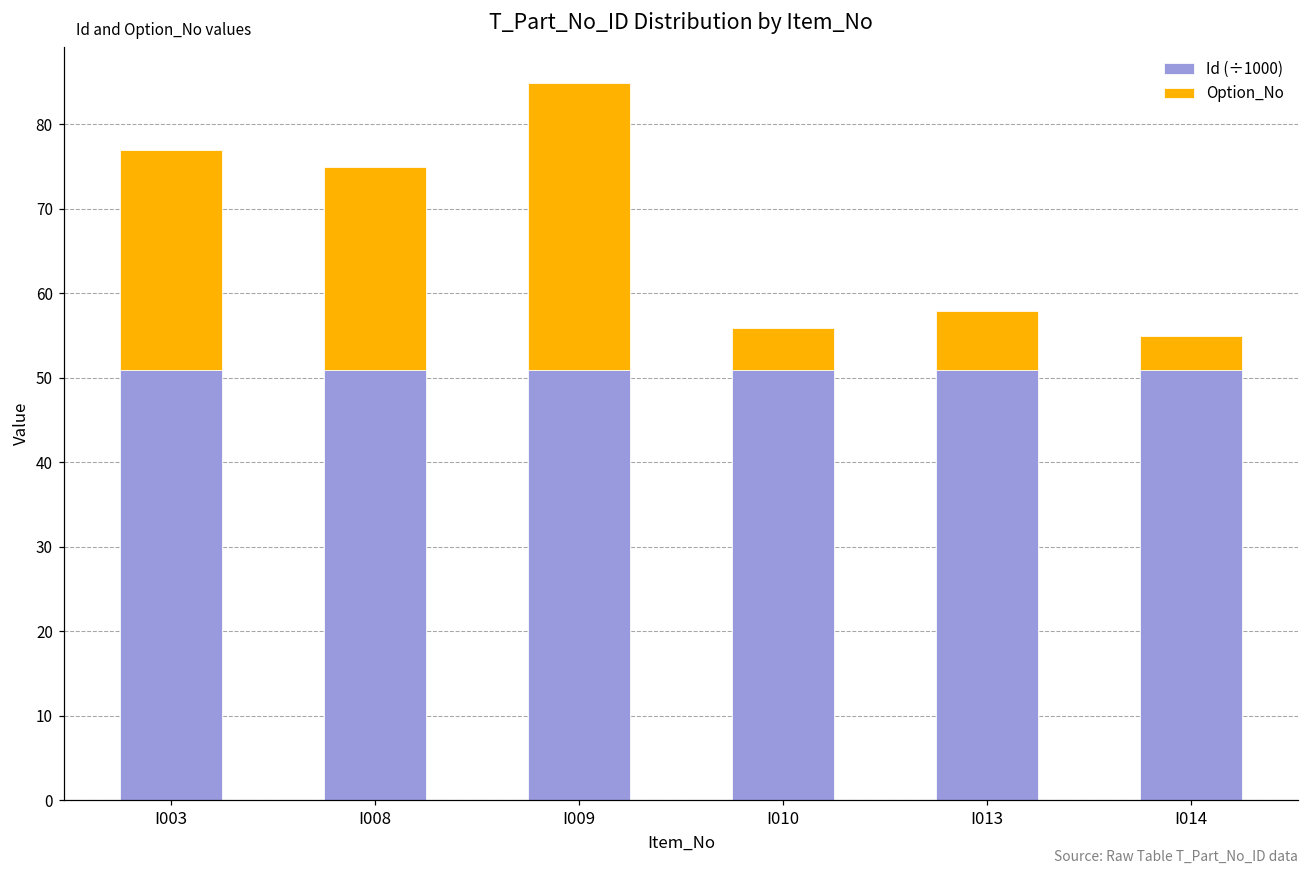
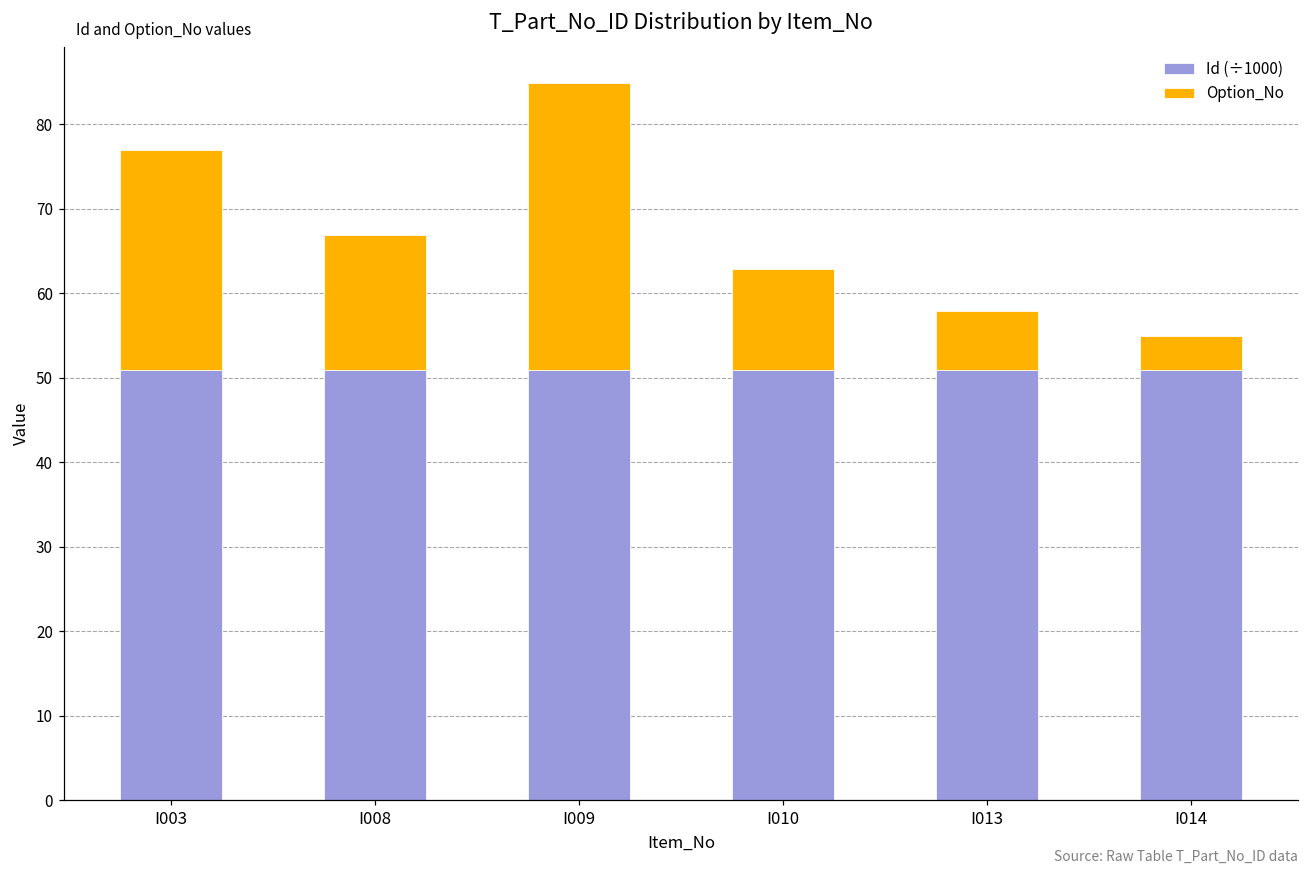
Option_No, I008: 24 -> 16
Option_No, I010: 5 -> 12
